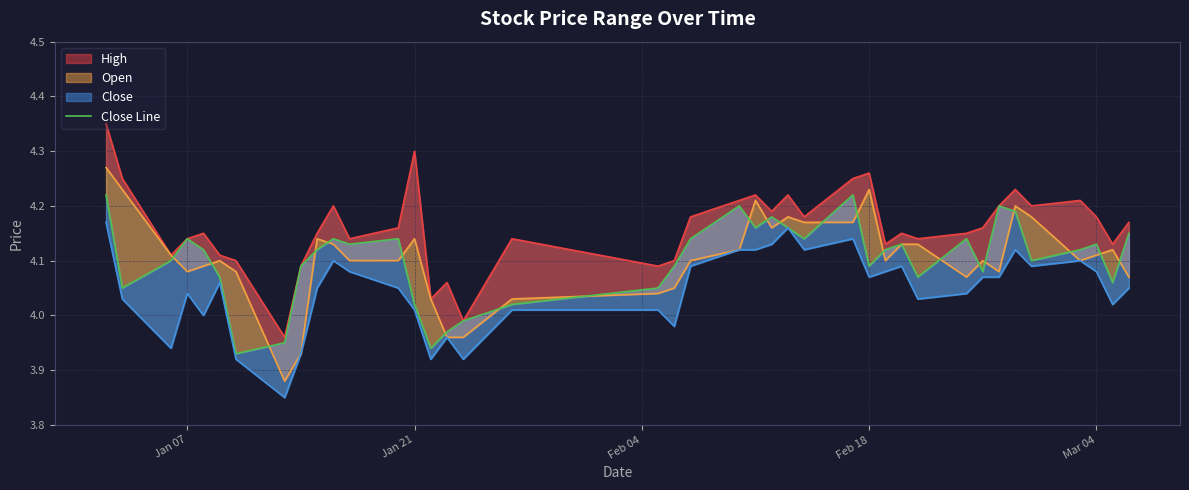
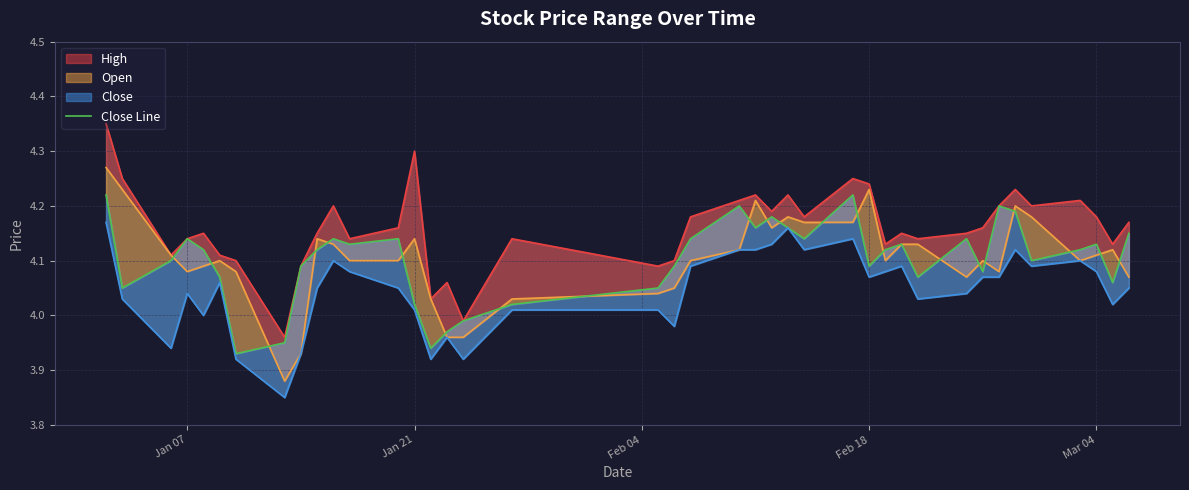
High, Feb 18: 4.26 -> 4.24
